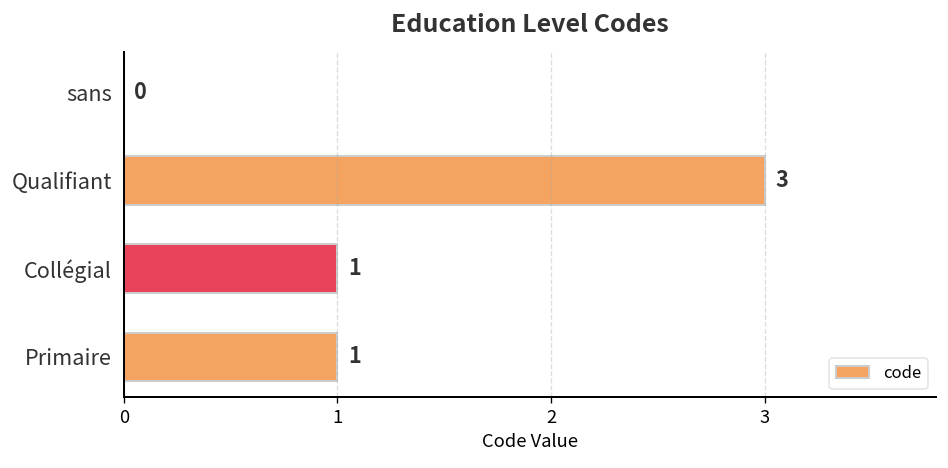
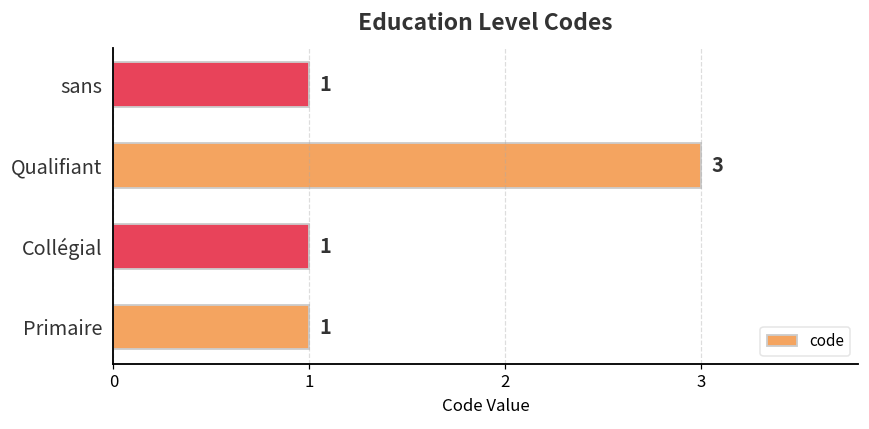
sans: 0 -> 1
